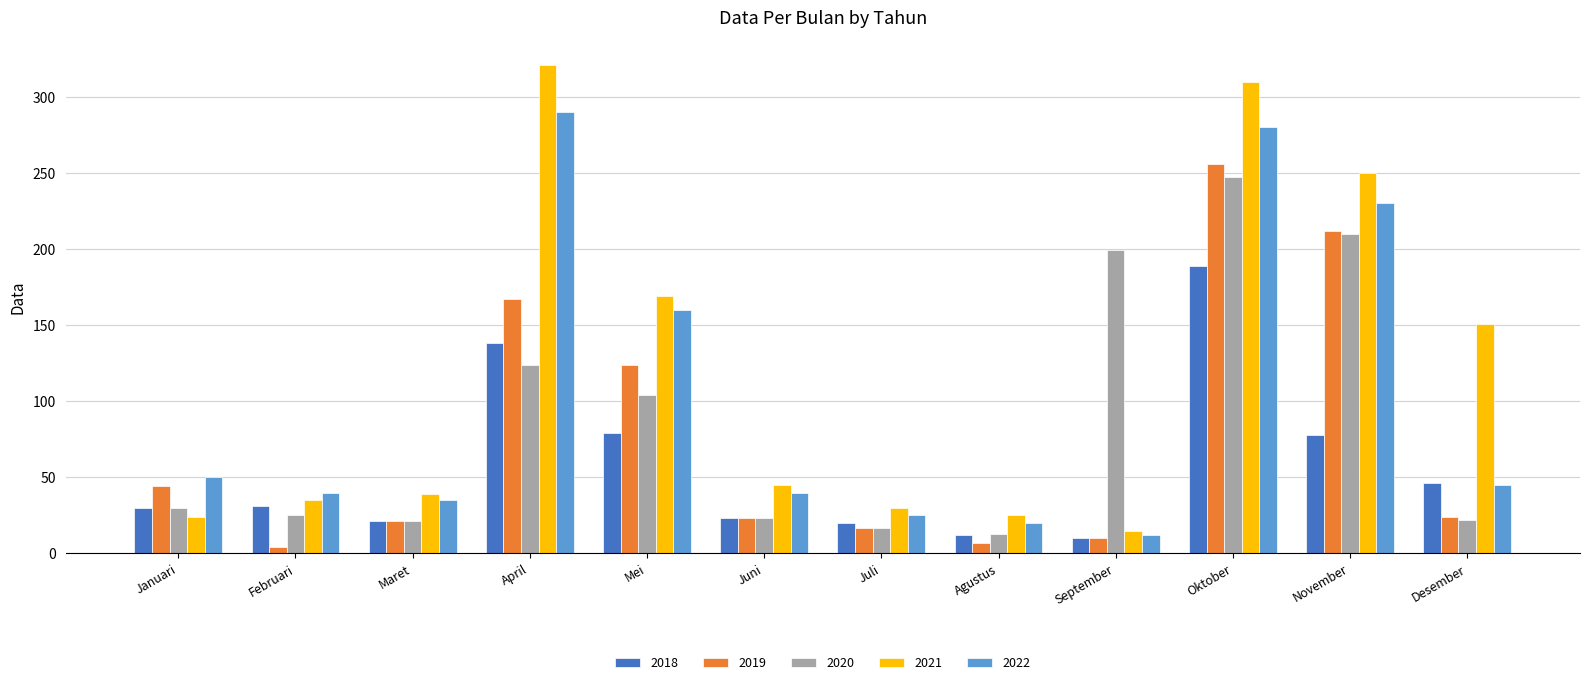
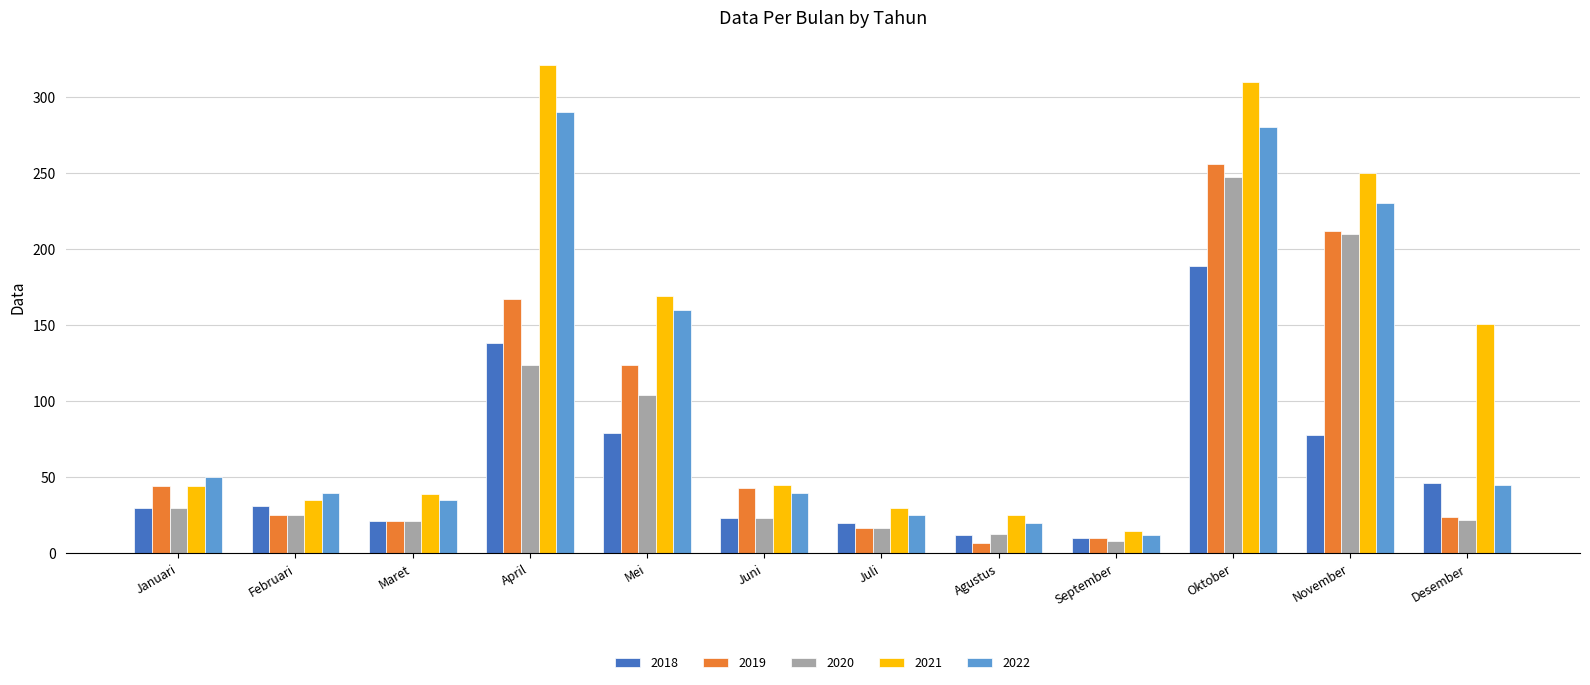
2021, Januari: 24 -> 44
2019, Februari: 4 -> 25
2019, Juni: 23 -> 43
2020, September: 199 -> 8
